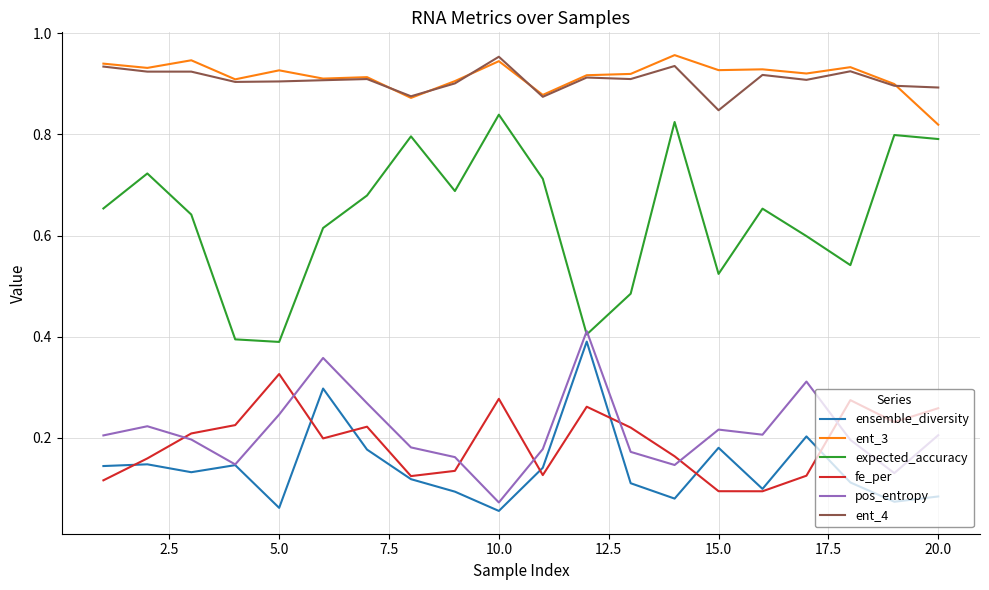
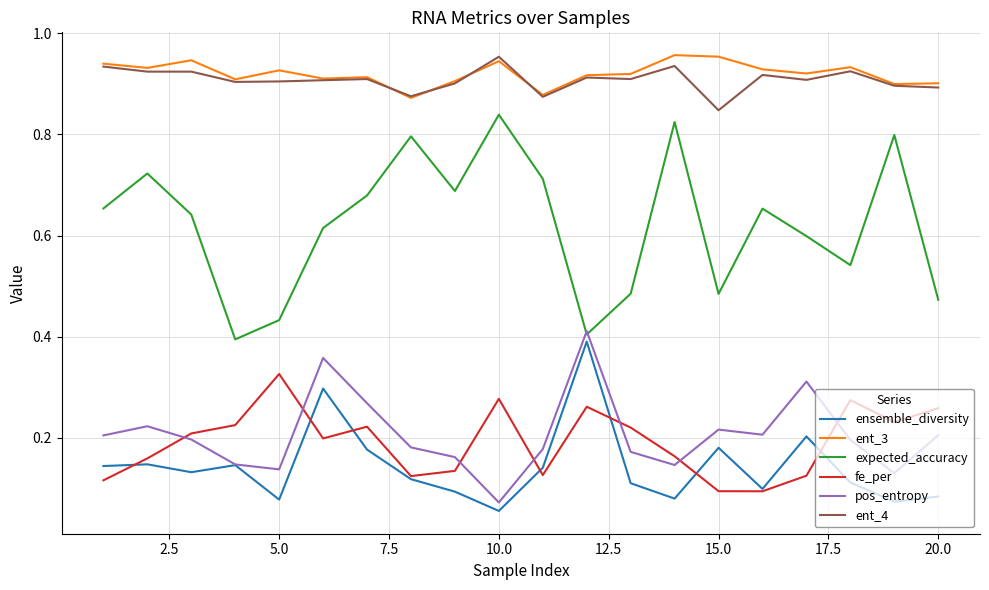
ensemble_diversity, 5.0: 0.06 -> 0.08
expected_accuracy, 5.0: 0.39 -> 0.43
pos_entropy, 5.0: 0.25 -> 0.14
ent_3, 15.0: 0.93 -> 0.95
expected_accuracy, 15.0: 0.52 -> 0.48
ent_3, 20.0: 0.82 -> 0.90
expected_accuracy, 20.0: 0.79 -> 0.47
